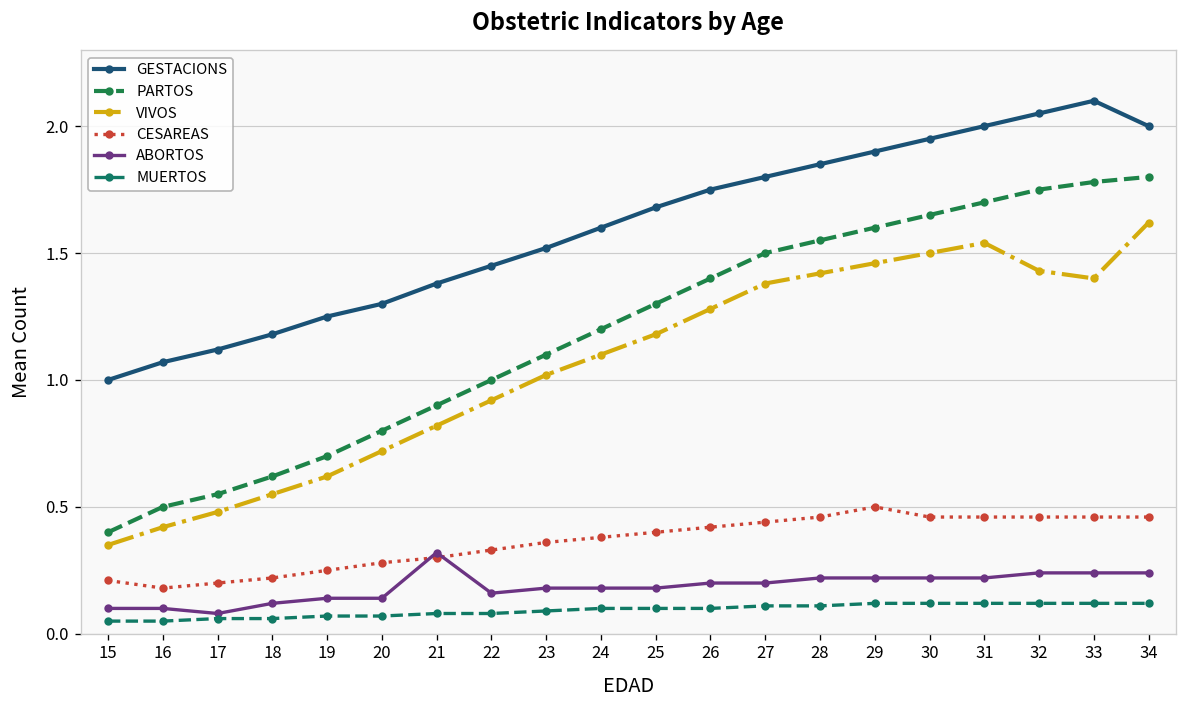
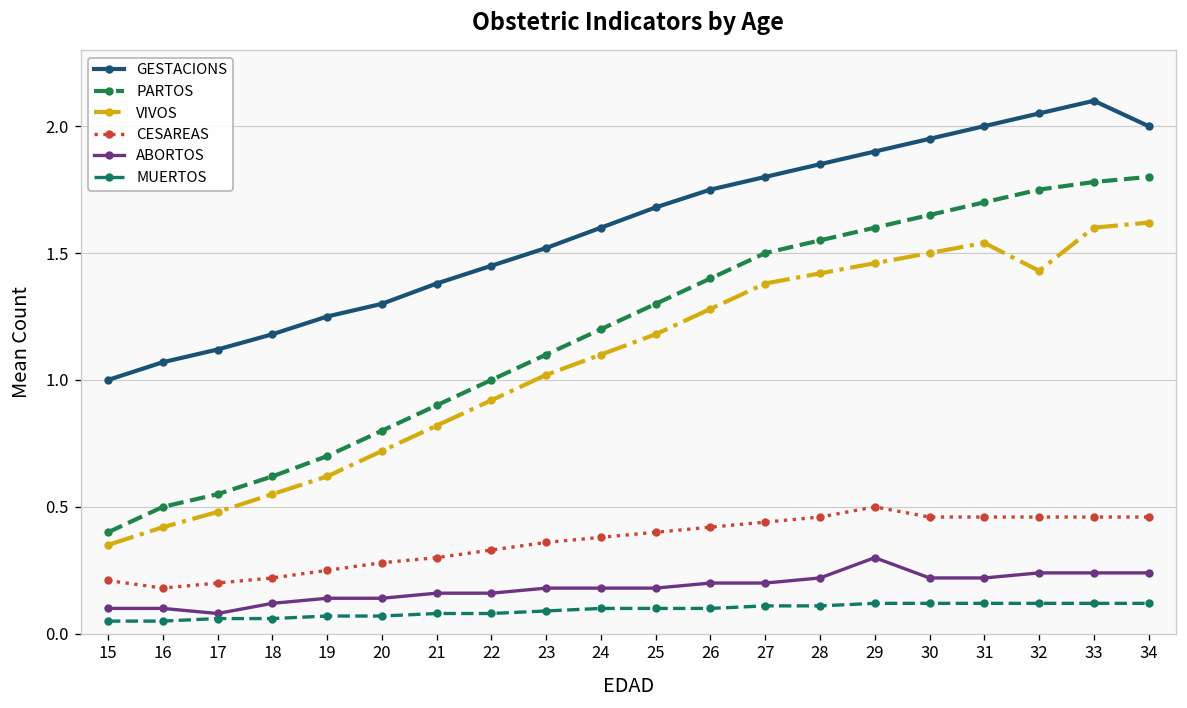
ABORTOS, 21: 0.32 -> 0.16
ABORTOS, 29: 0.22 -> 0.30
VIVOS, 33: 1.4 -> 1.6
